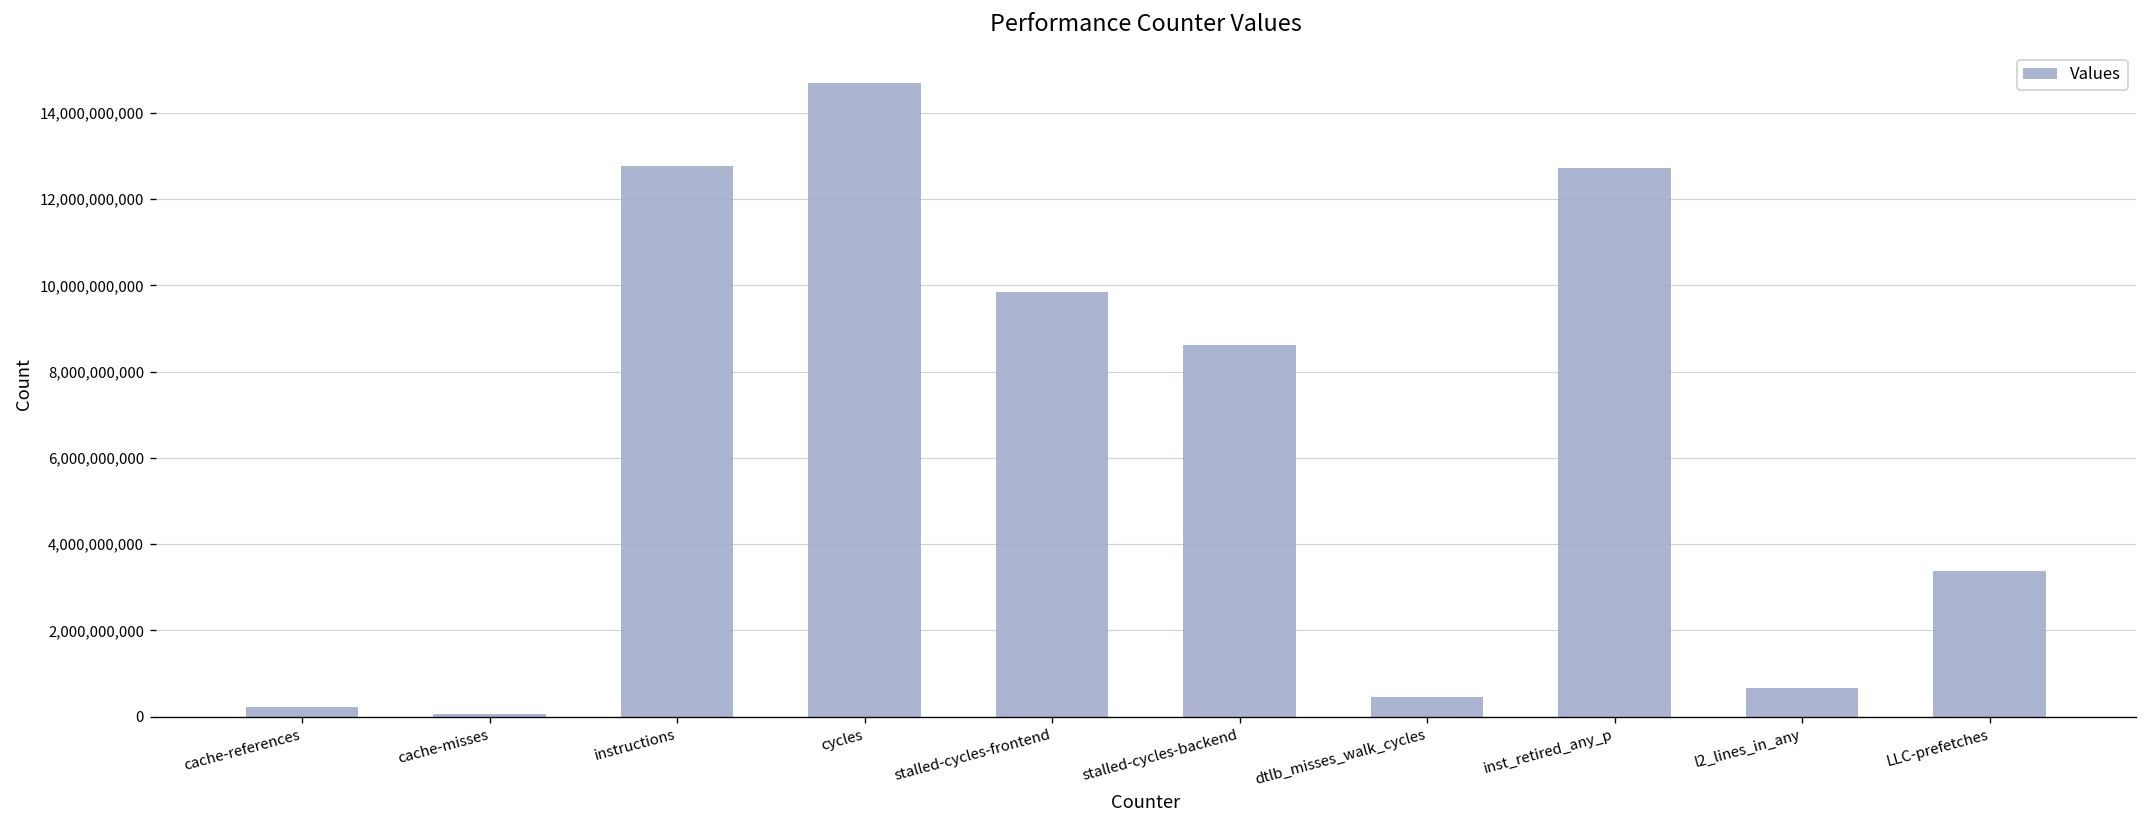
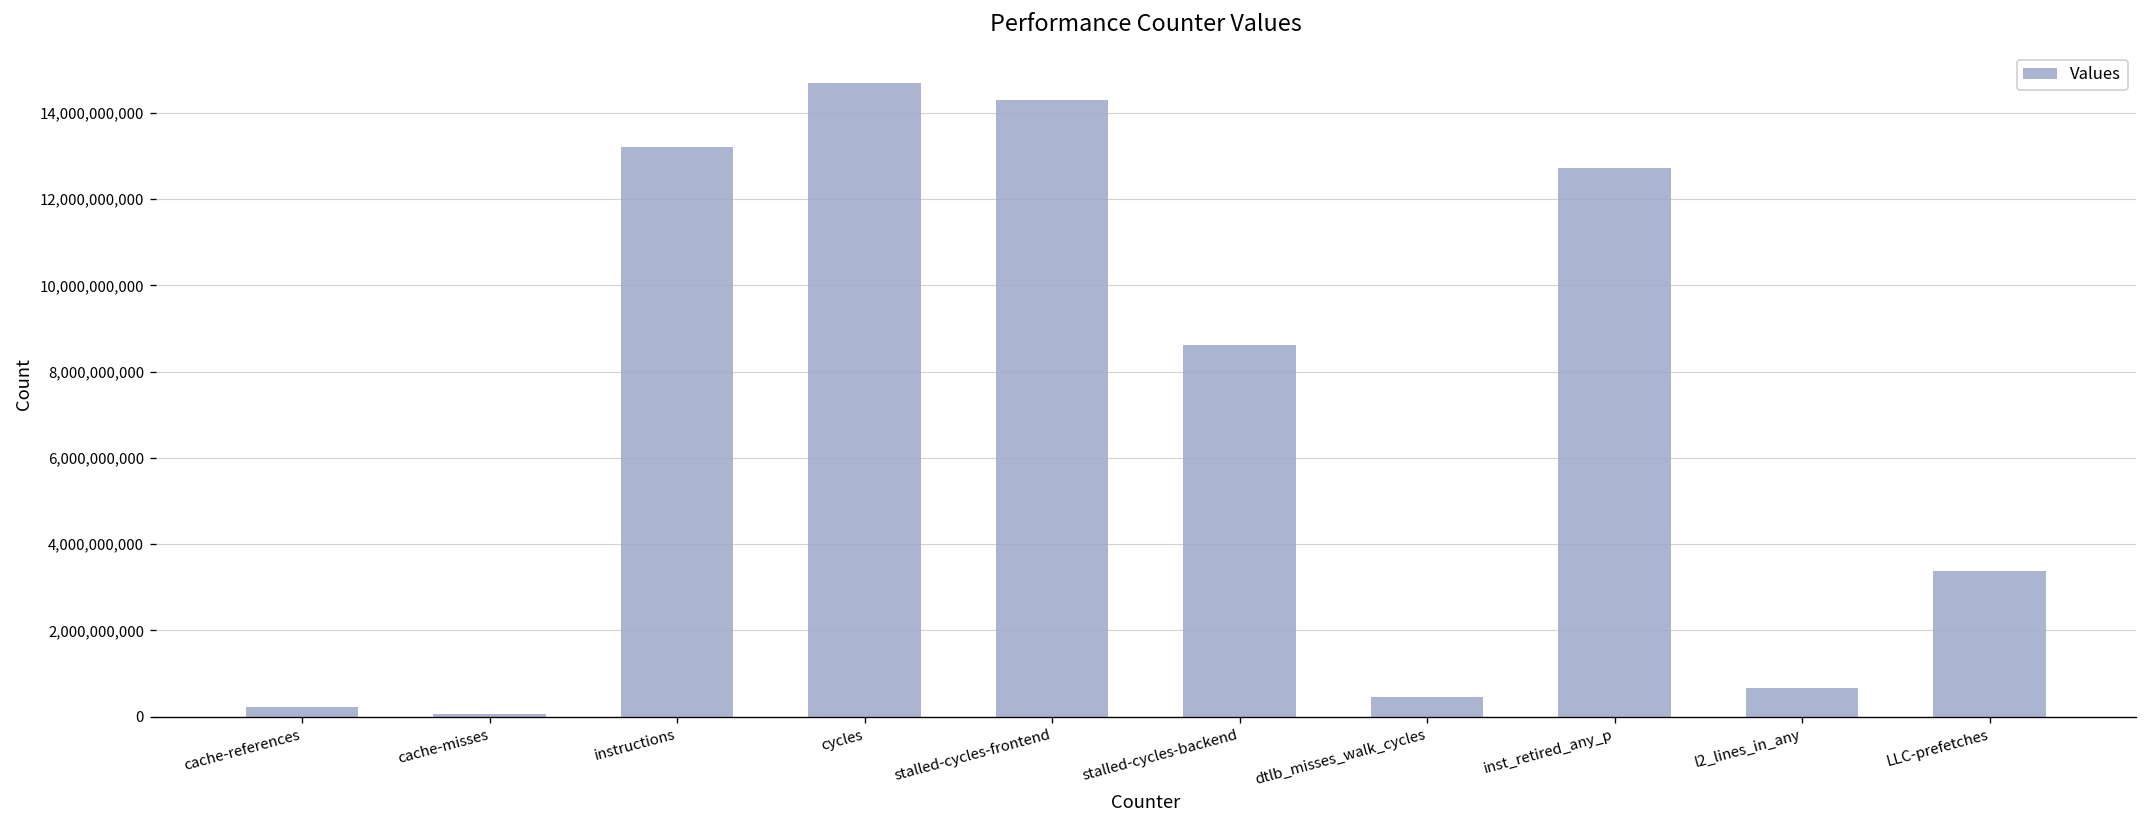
instructions: 12,800,000,000 -> 13,200,000,000
stalled-cycles-frontend: 9,800,000,000 -> 14,300,000,000
